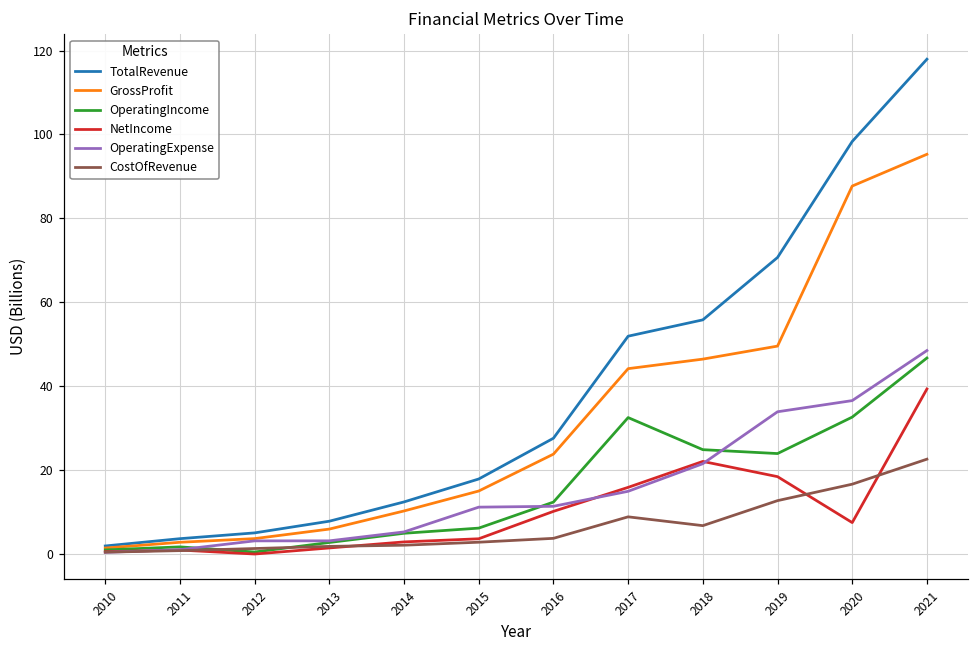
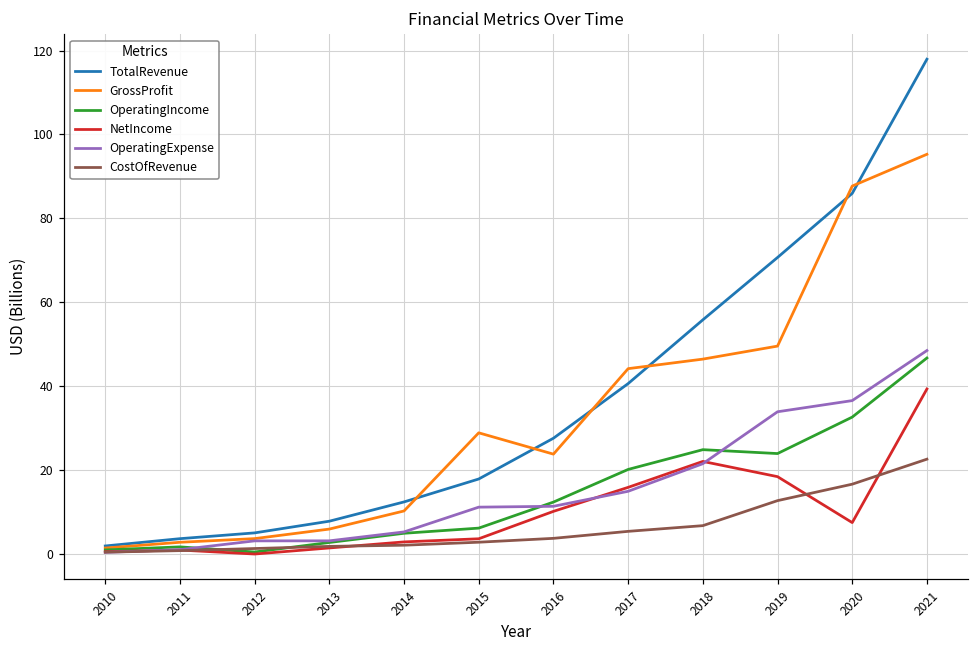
GrossProfit, 2015: 15 -> 29
TotalRevenue, 2017: 52 -> 41
OperatingIncome, 2017: 33 -> 20
CostOfRevenue, 2017: 9 -> 5
TotalRevenue, 2020: 98 -> 86
